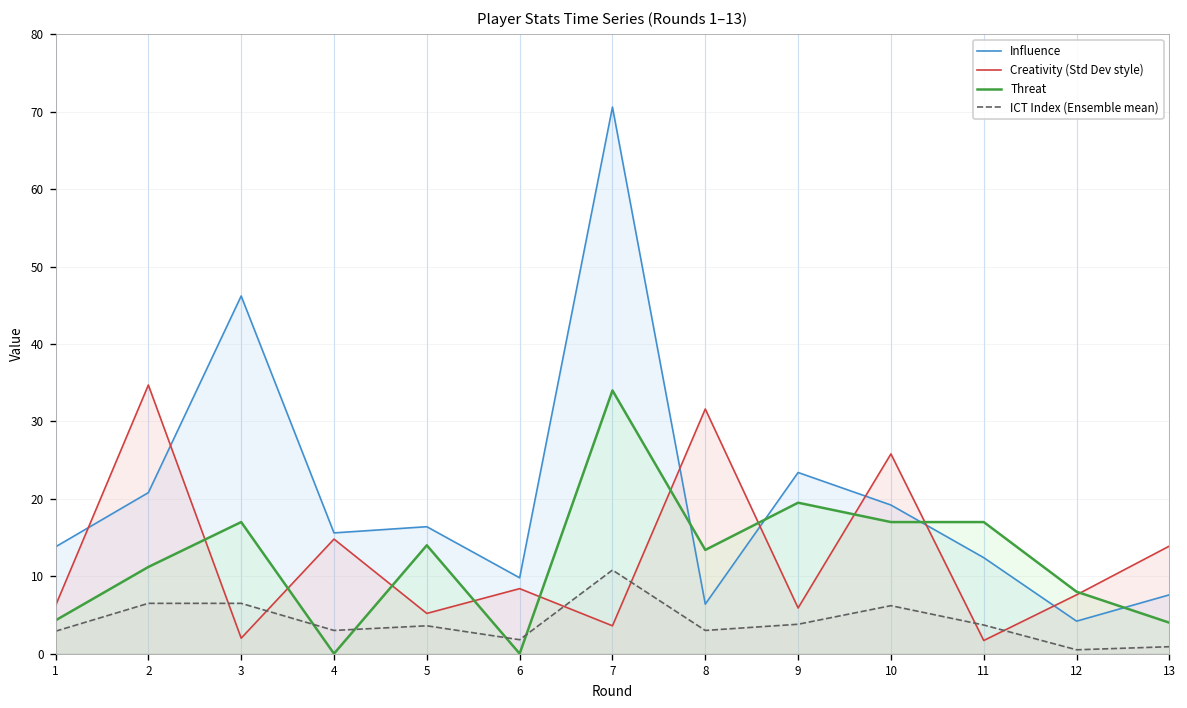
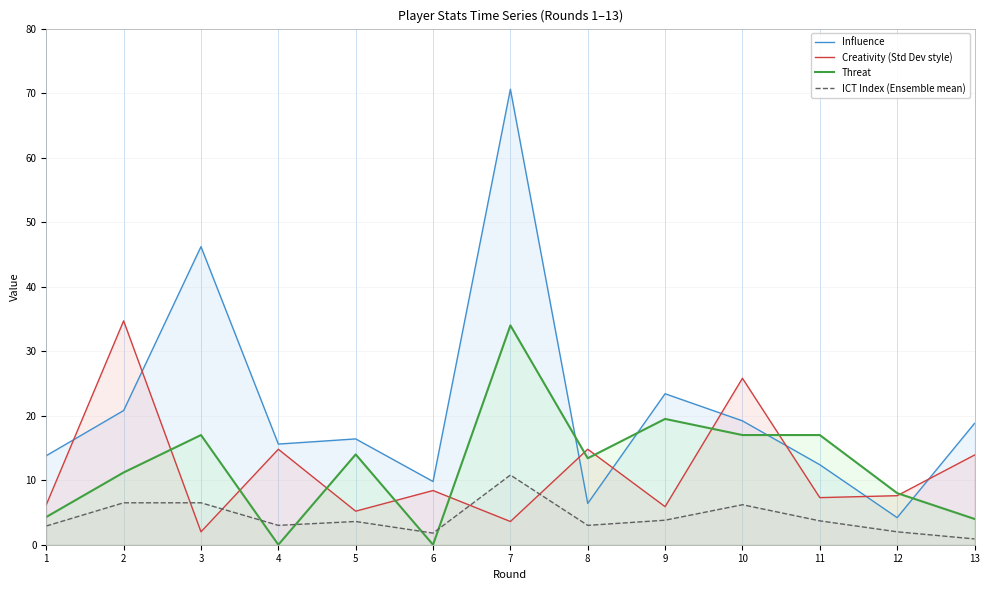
Creativity (Std Dev style), 8: 32 -> 15
Creativity (Std Dev style), 11: 2 -> 7
ICT Index (Ensemble mean), 12: 1 -> 2
Influence, 13: 8 -> 19
